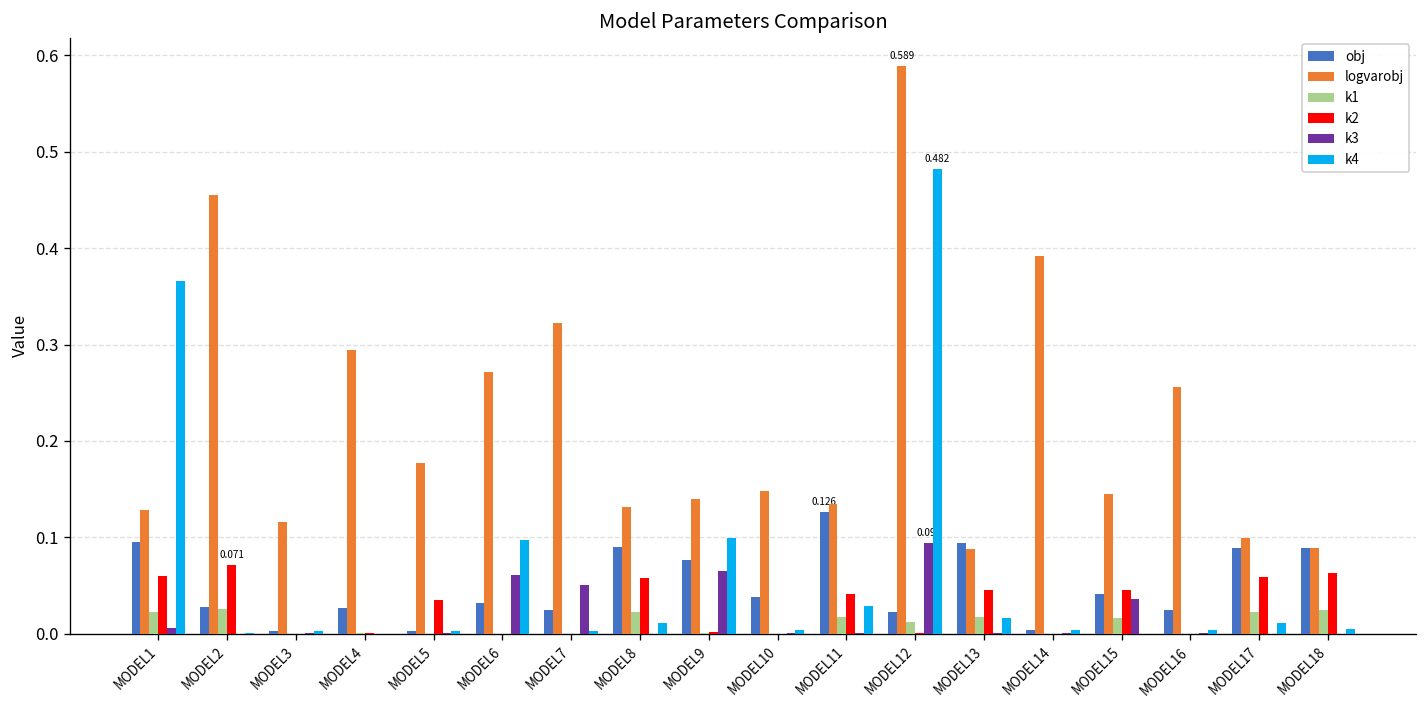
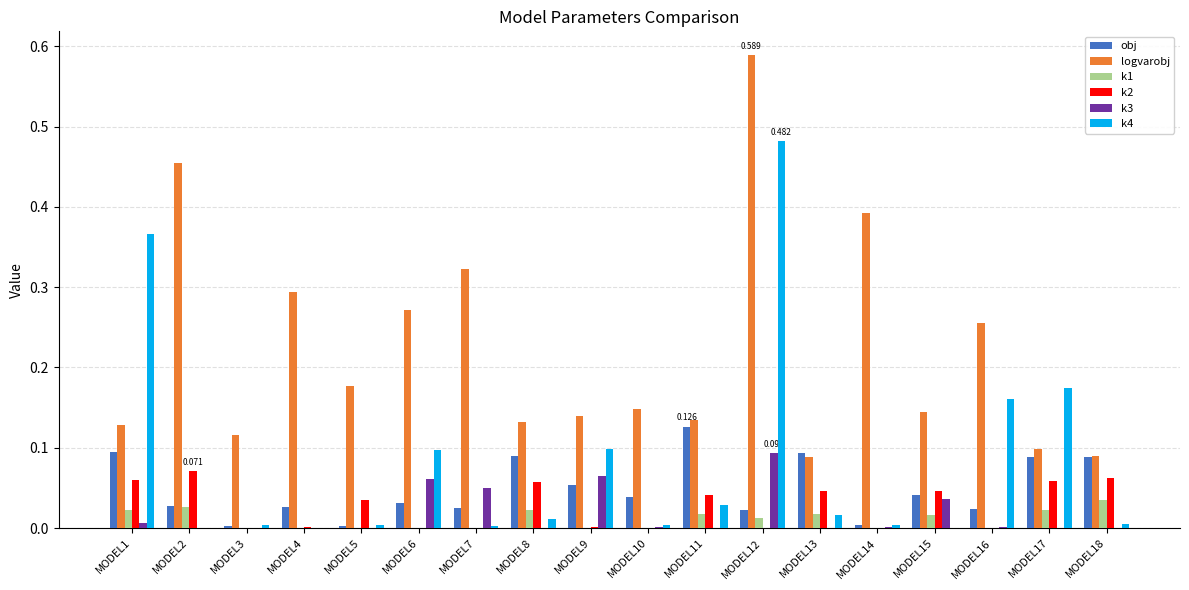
obj, MODEL9: 0.08 -> 0.05
k4, MODEL16: 0.00 -> 0.16
k4, MODEL17: 0.01 -> 0.17
k1, MODEL18: 0.02 -> 0.04
